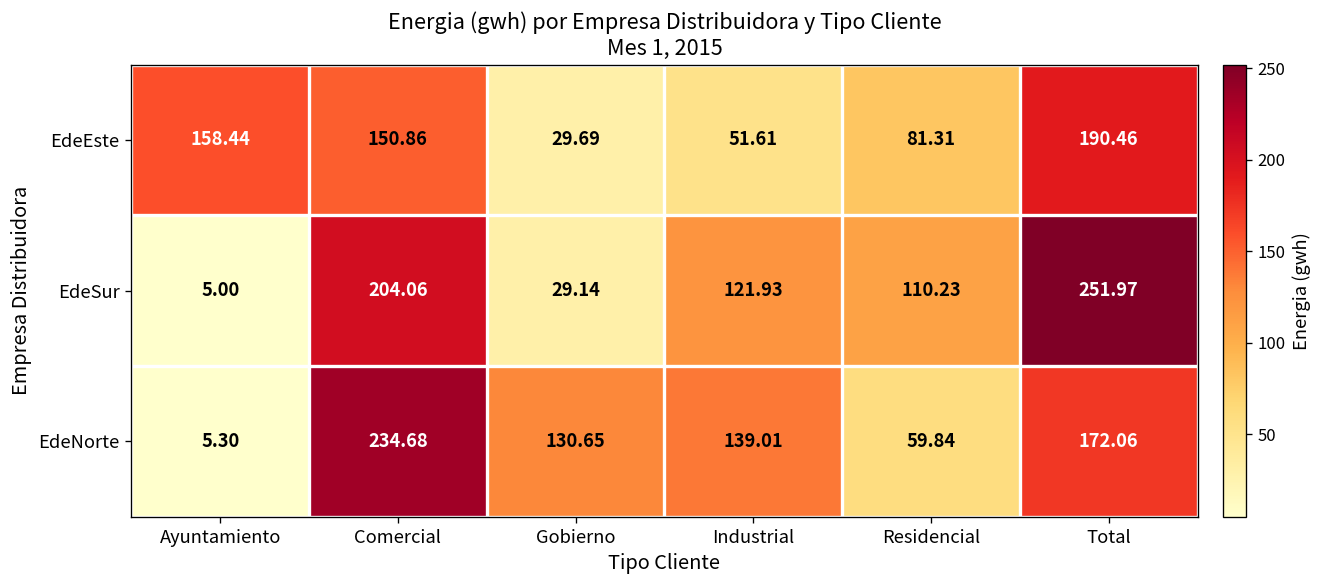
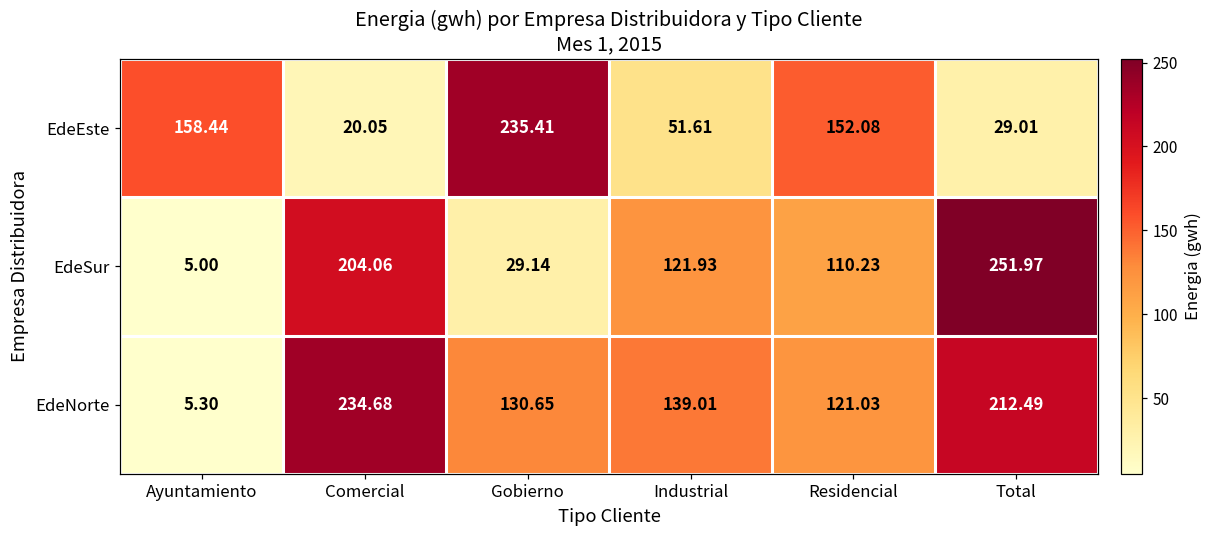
EdeEste, Comercial: 150.86 -> 20.05
EdeEste, Gobierno: 29.69 -> 235.41
EdeEste, Residencial: 81.31 -> 152.08
EdeEste, Total: 190.46 -> 29.01
EdeNorte, Residencial: 59.84 -> 121.03
EdeNorte, Total: 172.06 -> 212.49
